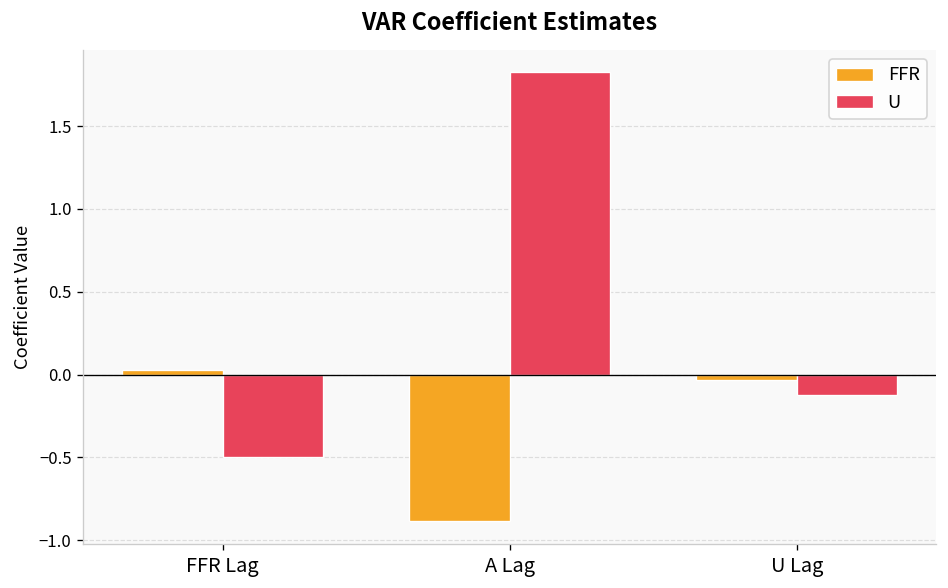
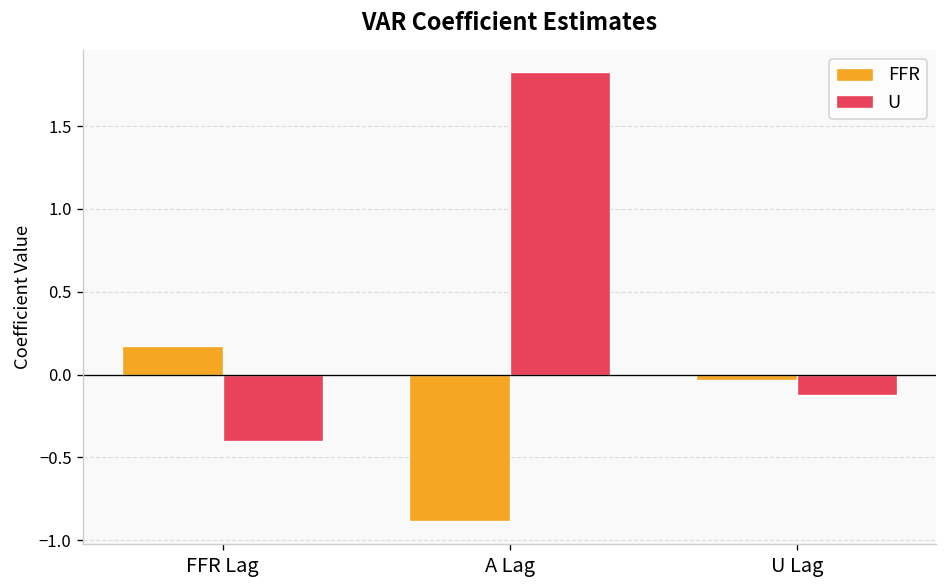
FFR, FFR Lag: 0.03 -> 0.17
U, FFR Lag: -0.5 -> -0.4
